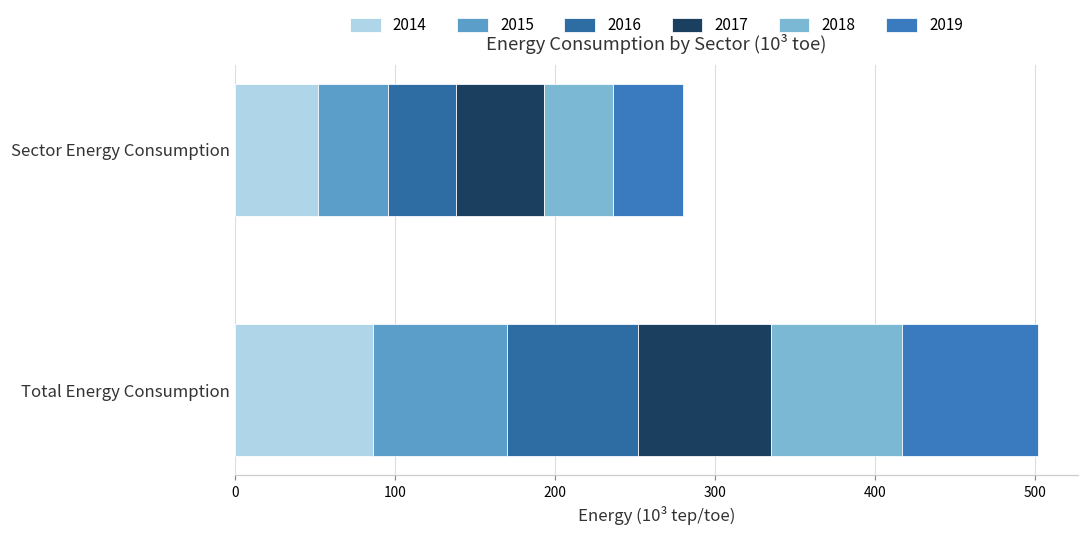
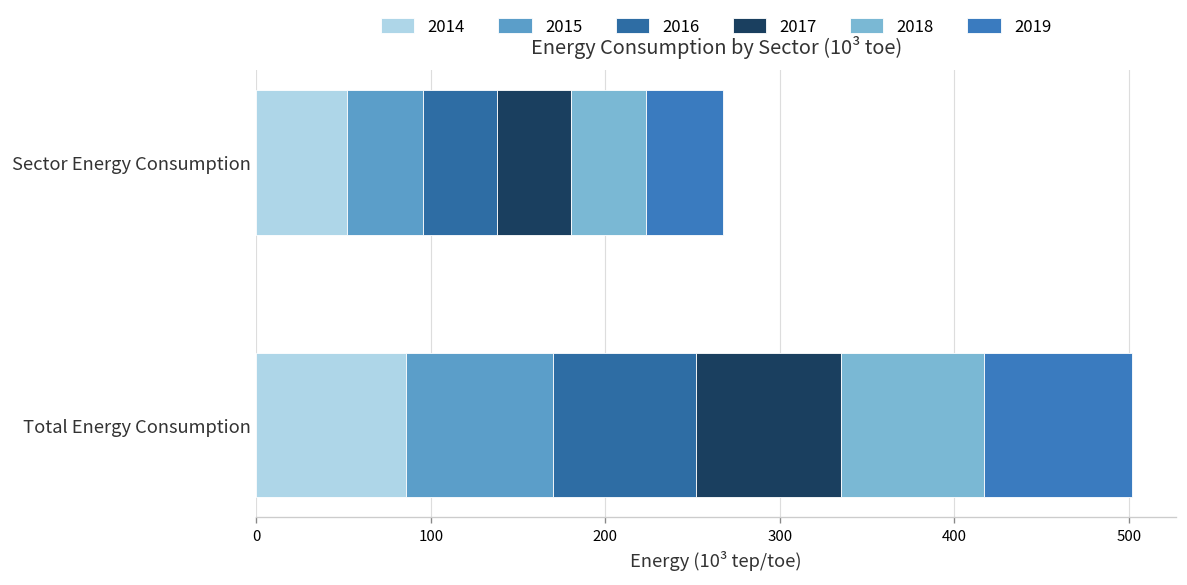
2017, Sector Energy Consumption: 55 -> 42
